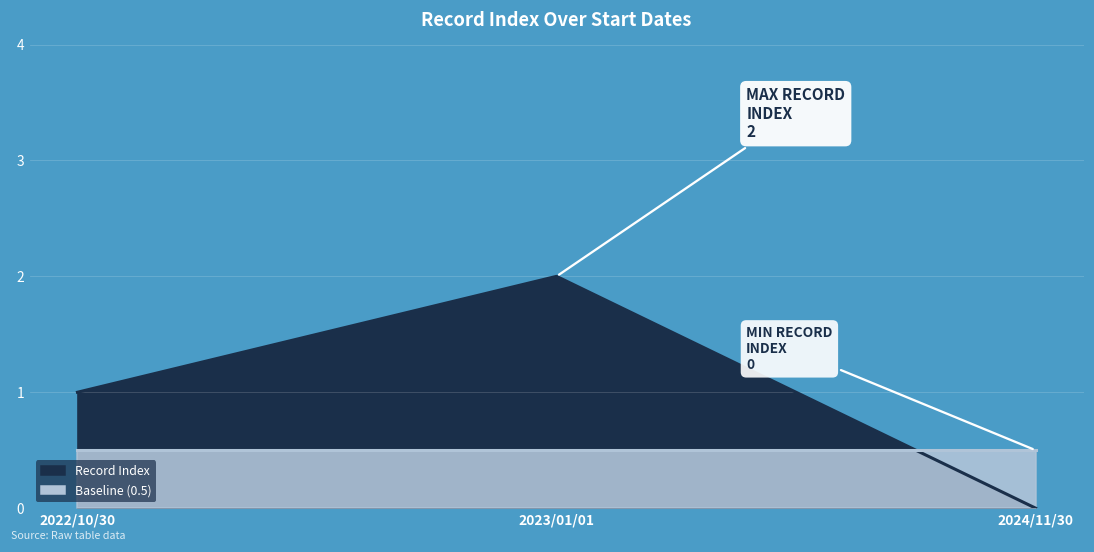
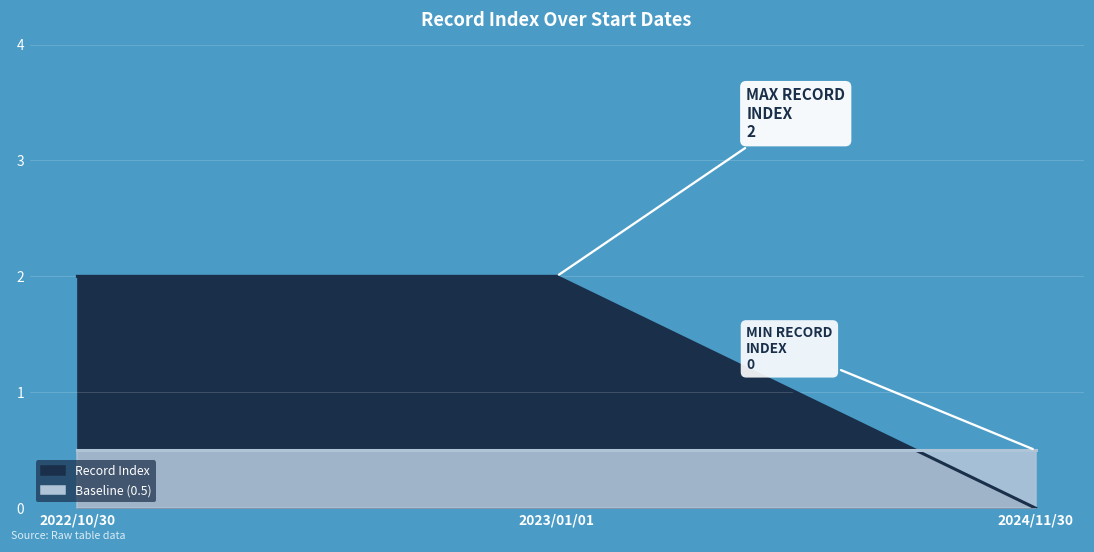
Record Index, 2022/10/30: 1 -> 2
